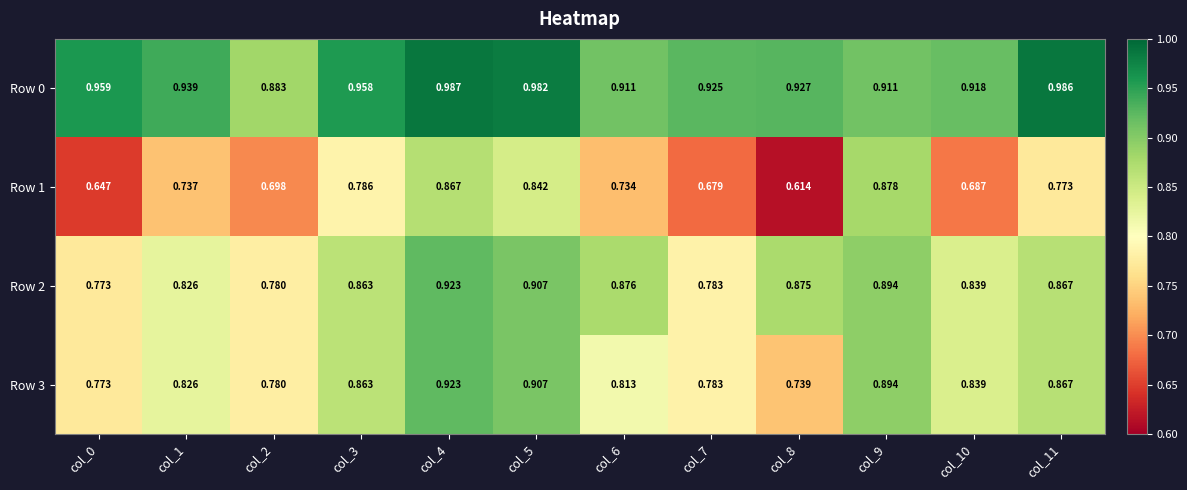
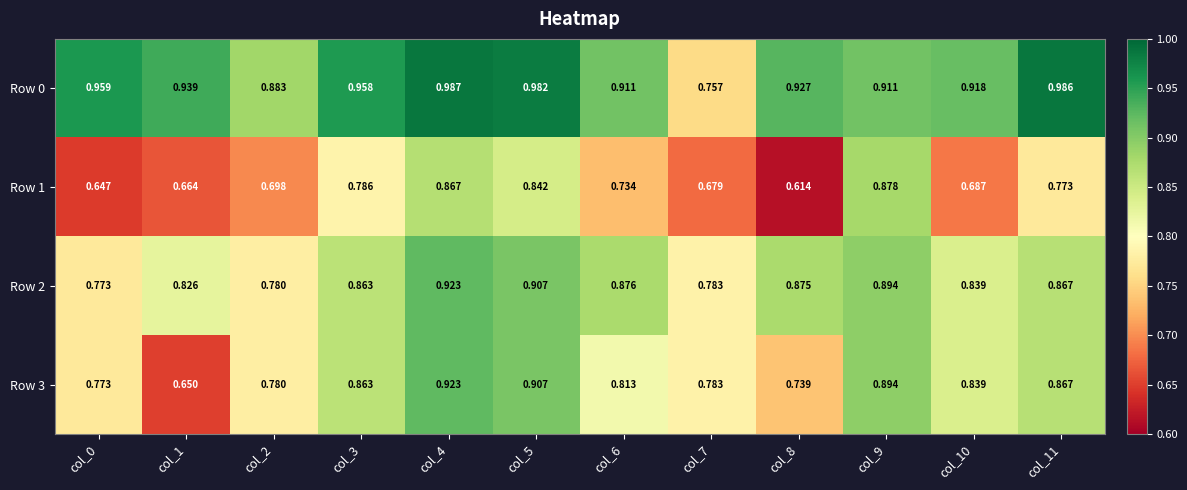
Row 0, col_7: 0.925 -> 0.757
Row 1, col_1: 0.737 -> 0.664
Row 3, col_1: 0.826 -> 0.650
